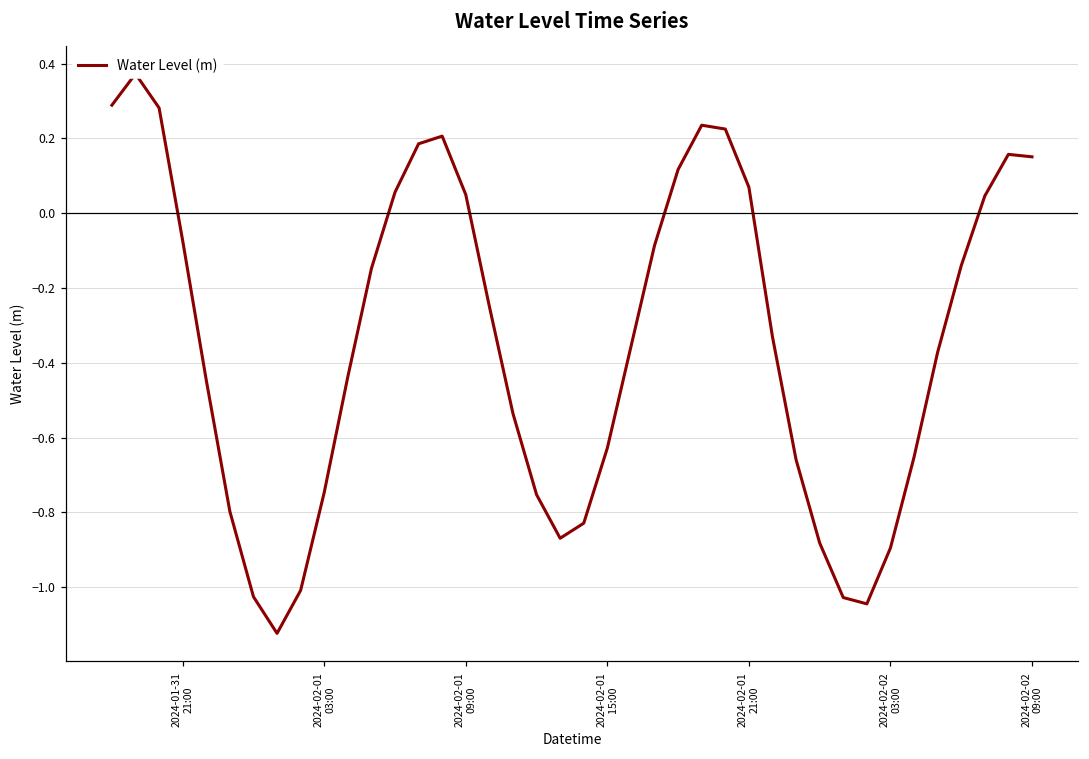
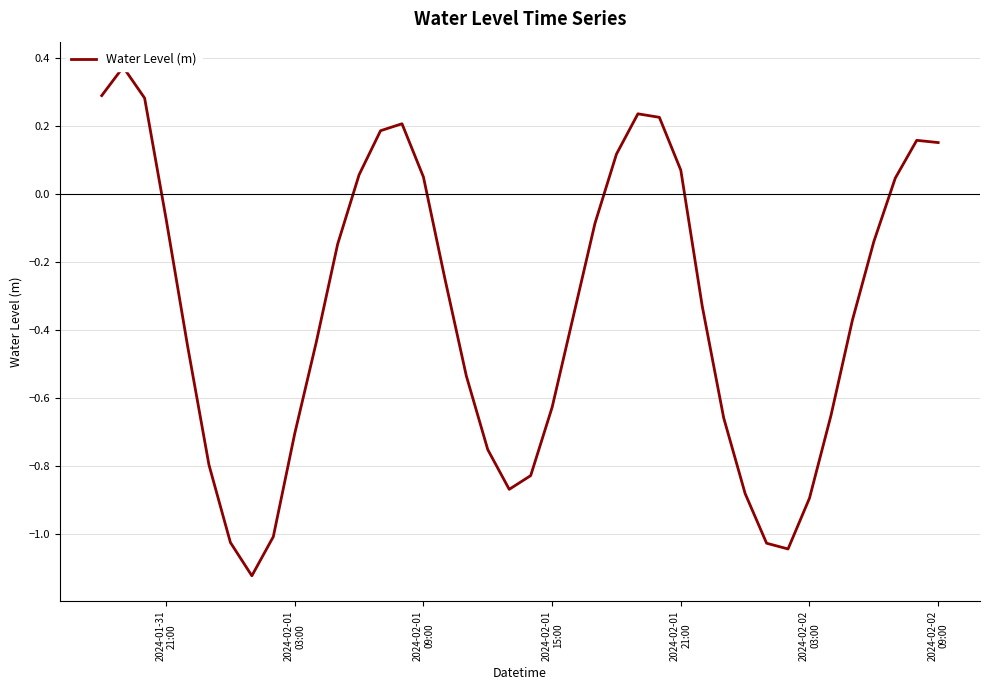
2024-02-01 03:00: -0.75 -> -0.71
